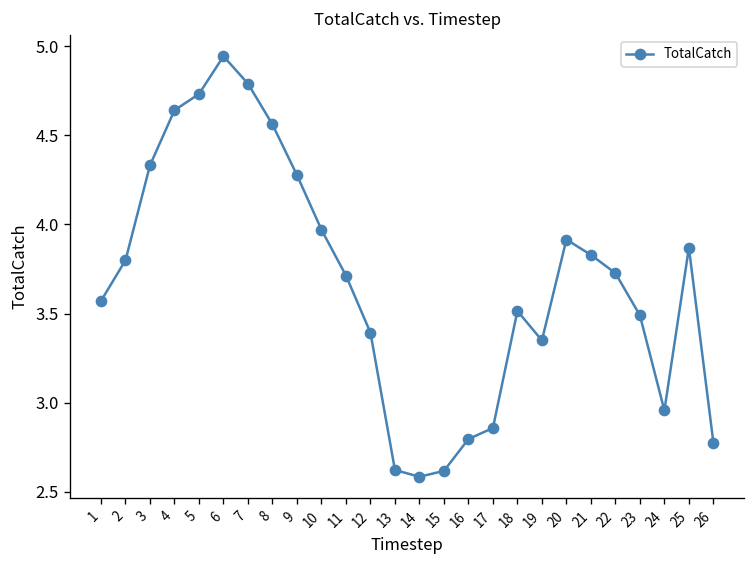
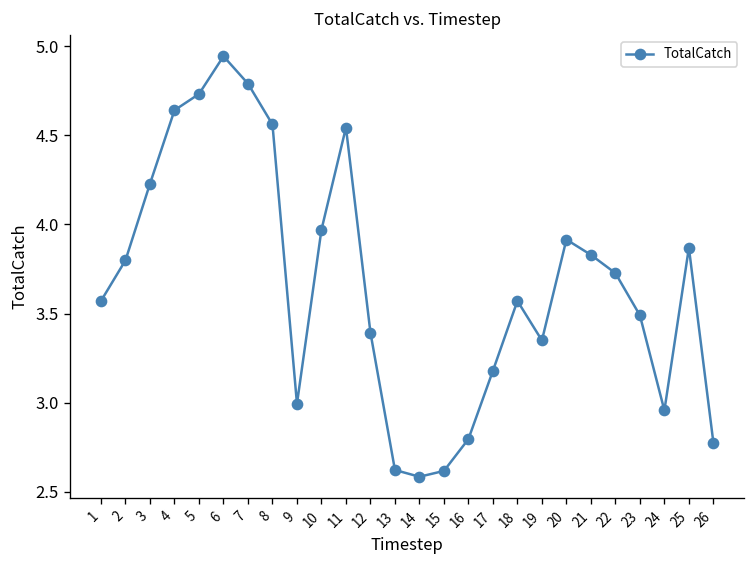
3: 4.33 -> 4.23
9: 4.28 -> 2.99
11: 3.71 -> 4.54
17: 2.86 -> 3.18
18: 3.51 -> 3.57
